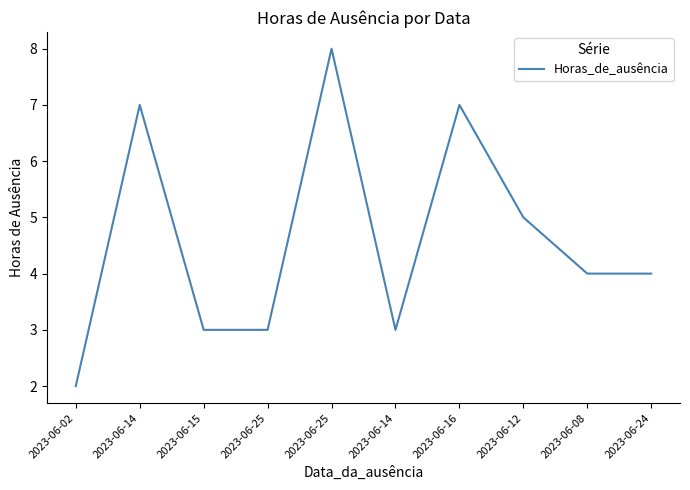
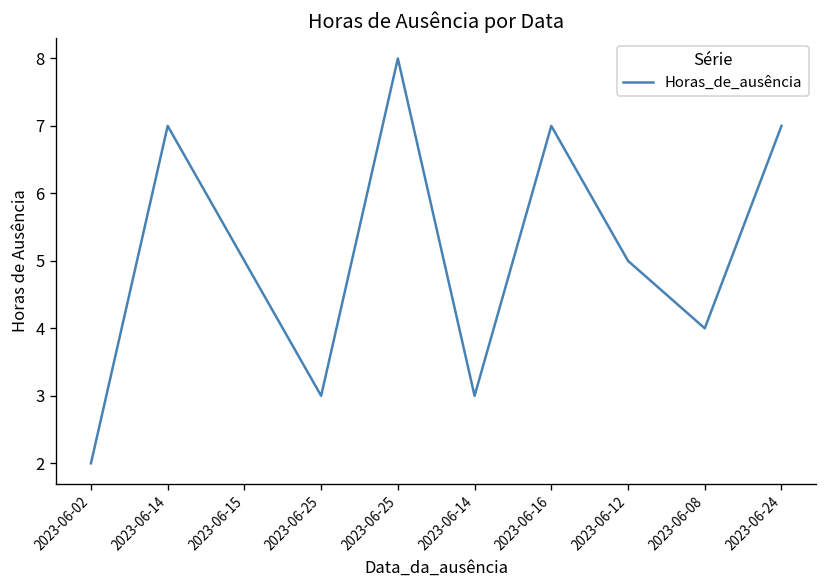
2023-06-15: 3 -> 5
2023-06-24: 4 -> 7
